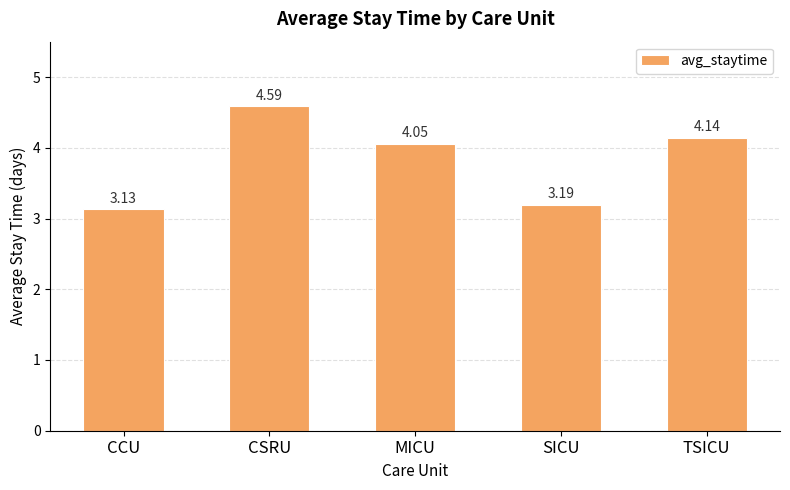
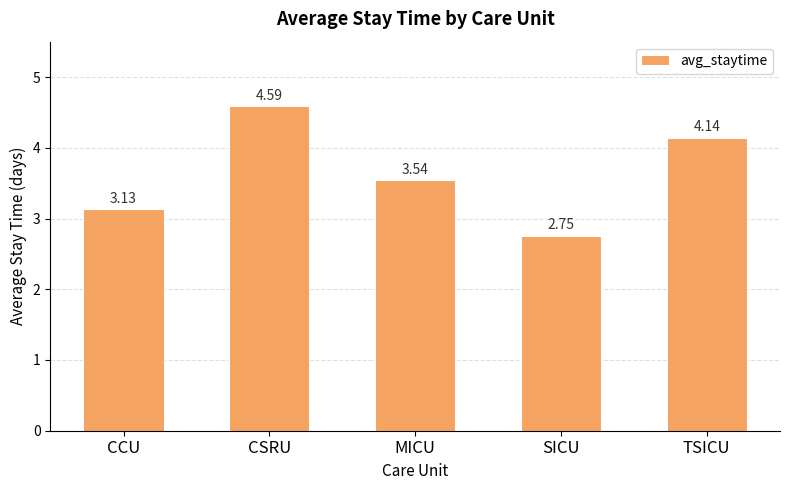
MICU: 4.05 -> 3.54
SICU: 3.19 -> 2.75
